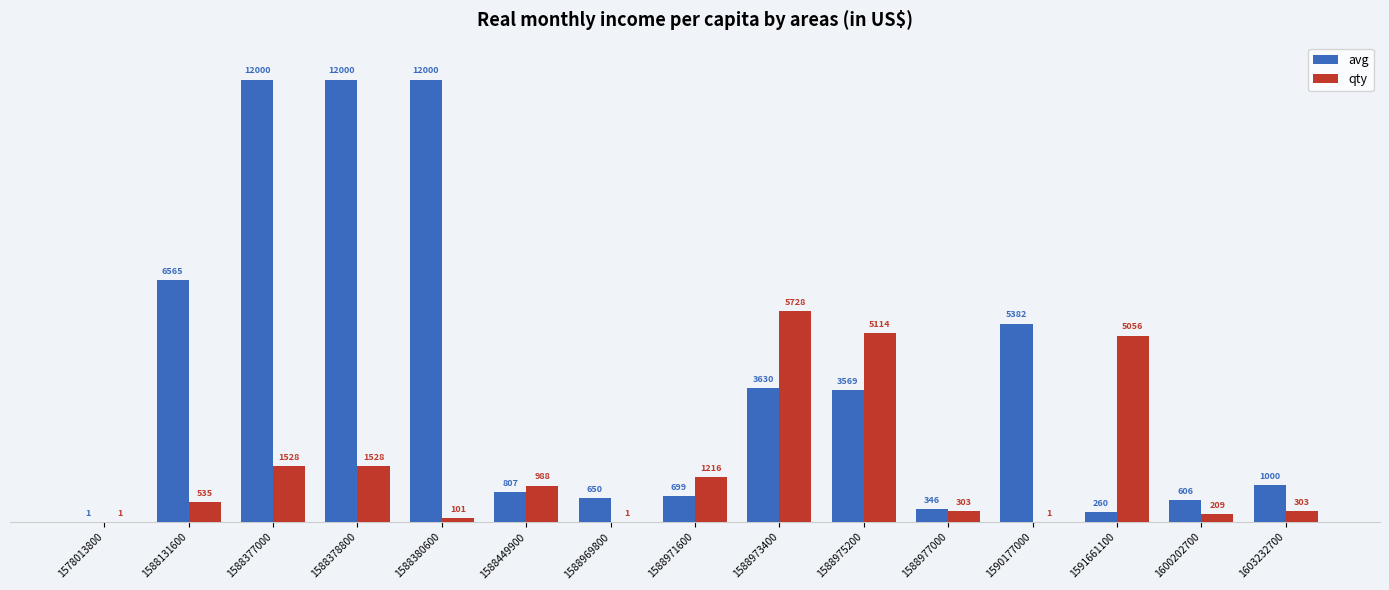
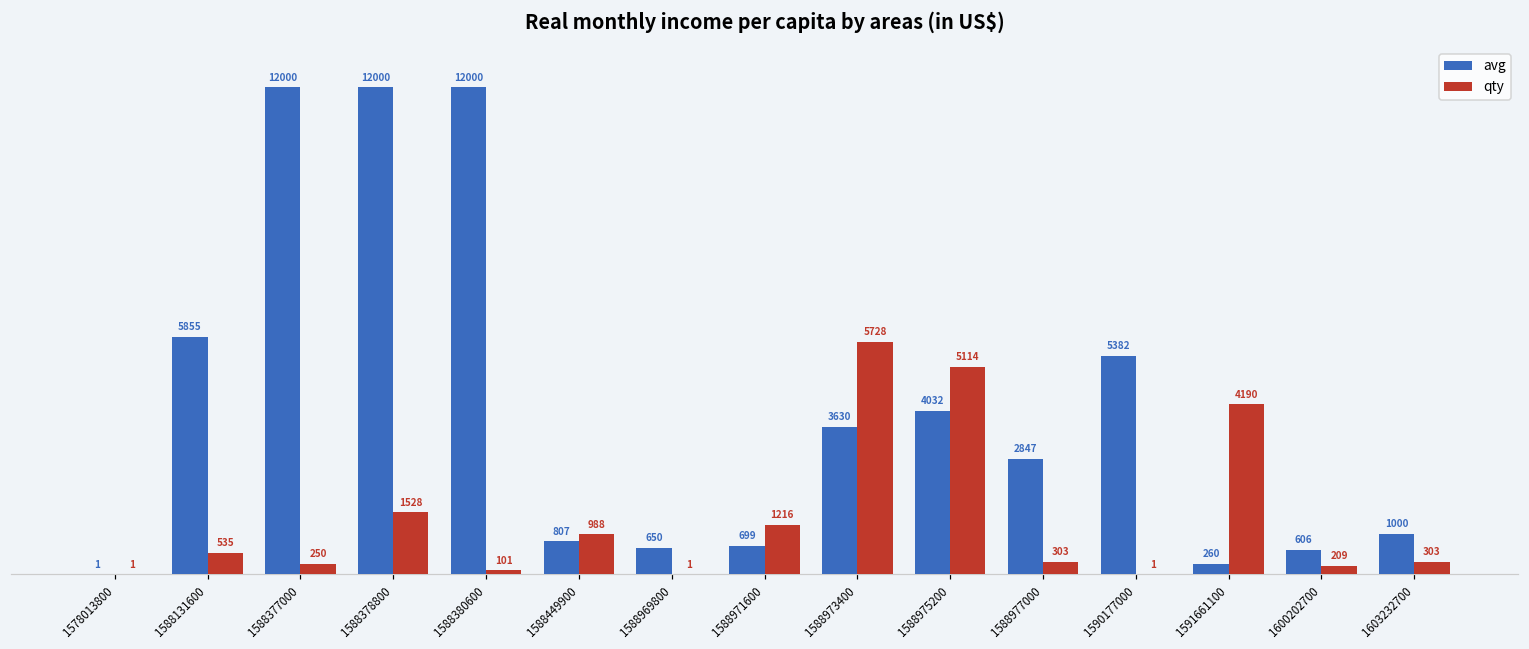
avg, 1588131600: 6565 -> 5855
qty, 1588377000: 1528 -> 250
avg, 1588975200: 3569 -> 4032
avg, 1588977000: 346 -> 2847
qty, 1591661100: 5056 -> 4190
